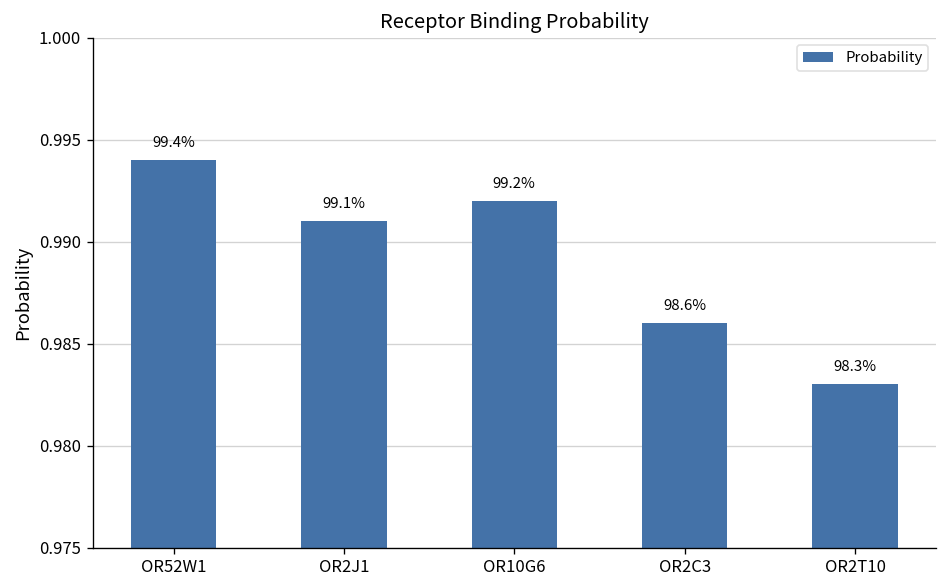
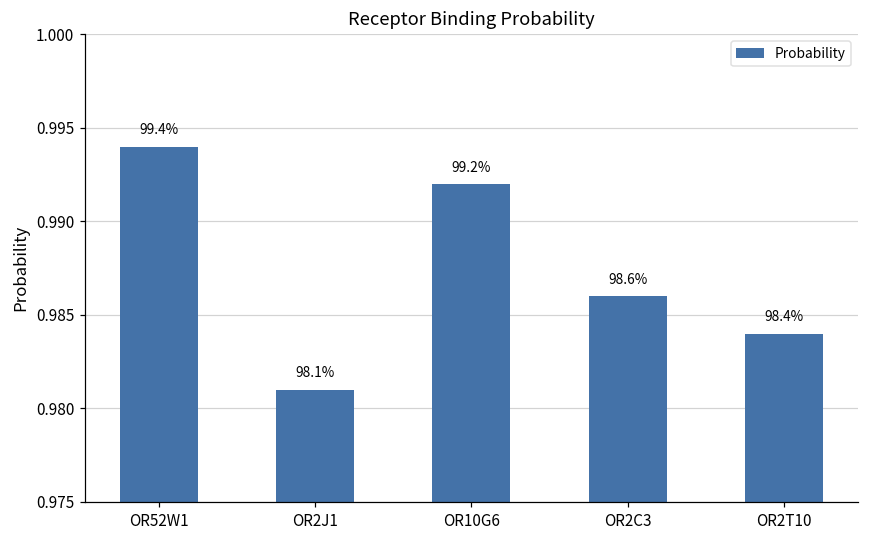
OR2J1: 99.1% -> 98.1%
OR2T10: 98.3% -> 98.4%
